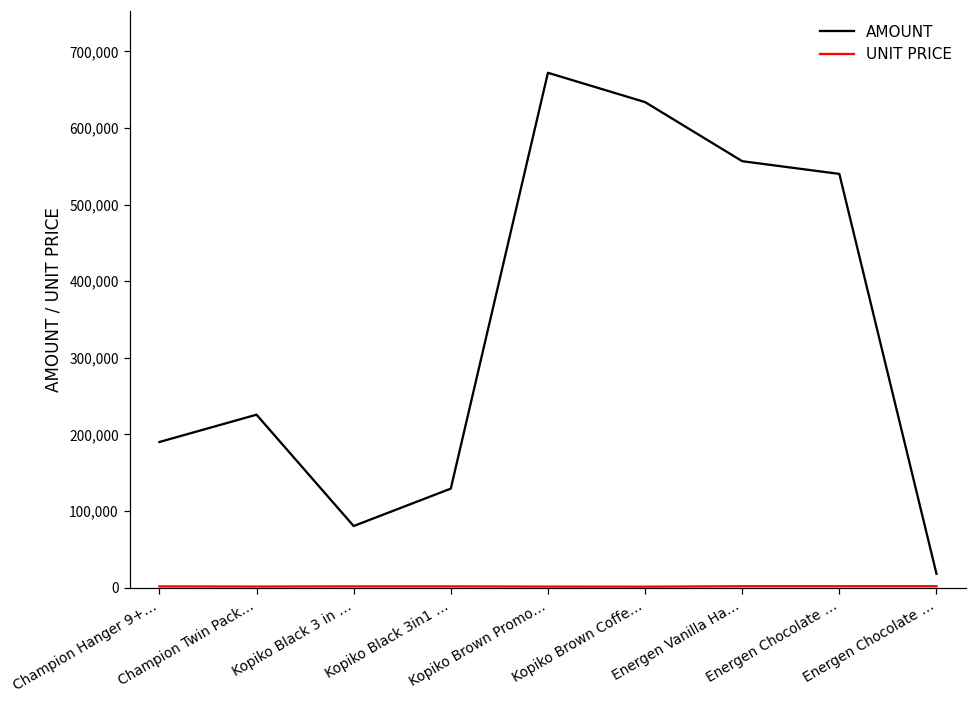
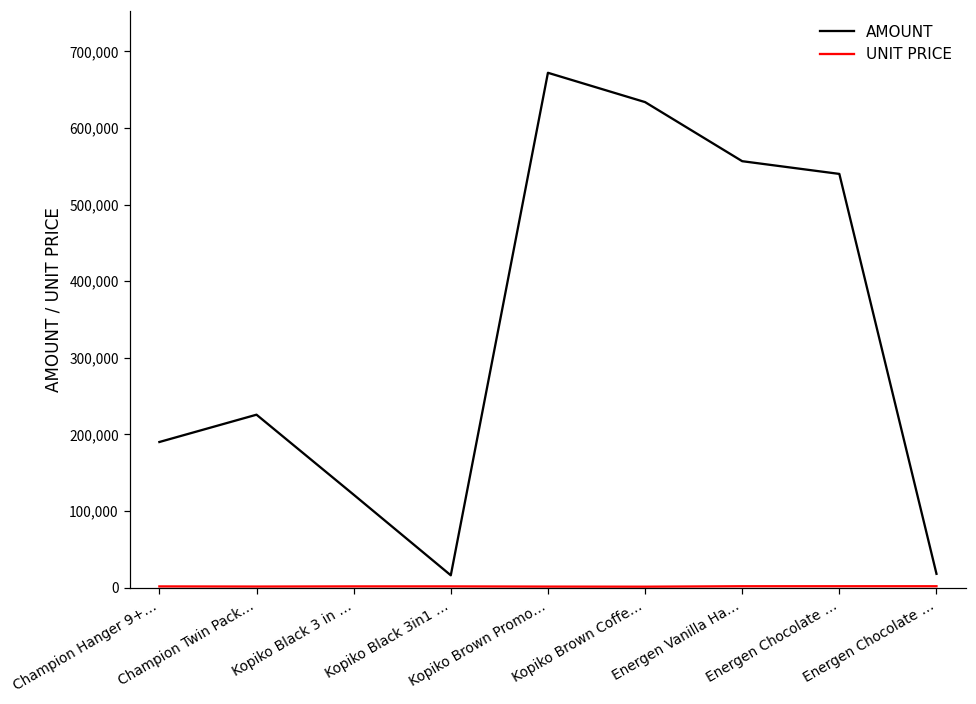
AMOUNT, Kopiko Black 3 in …: 80,000 -> 120,000
AMOUNT, Kopiko Black 3in1 …: 130,000 -> 20,000
